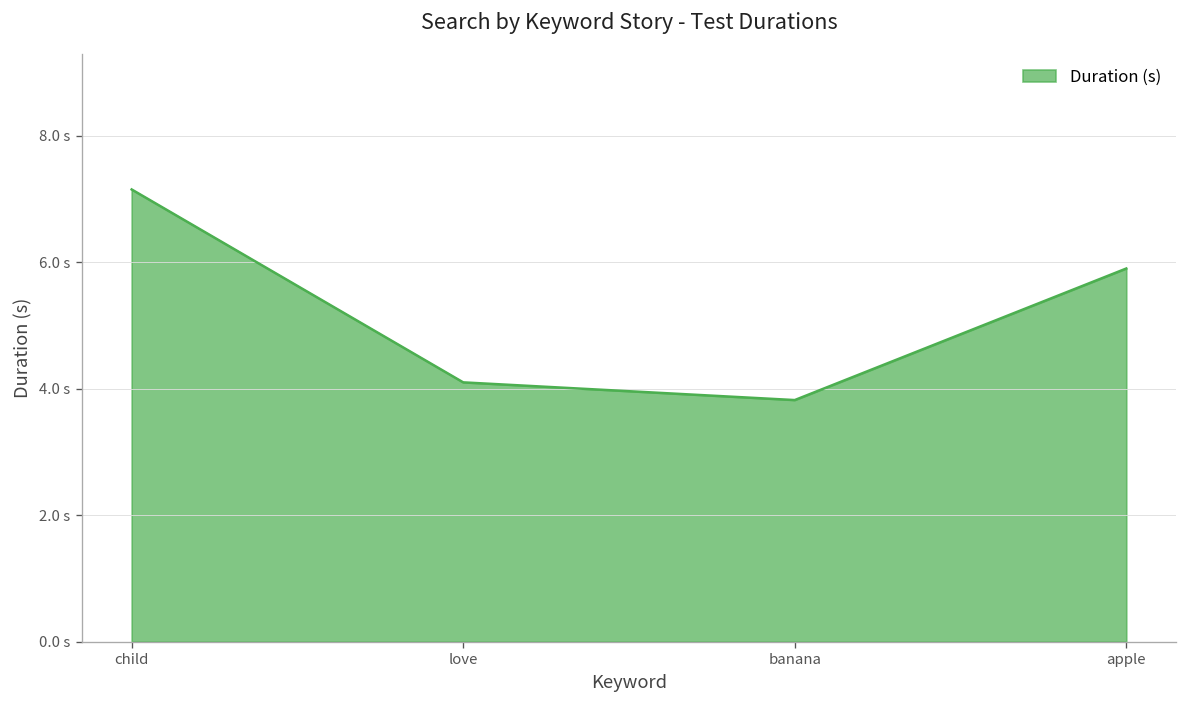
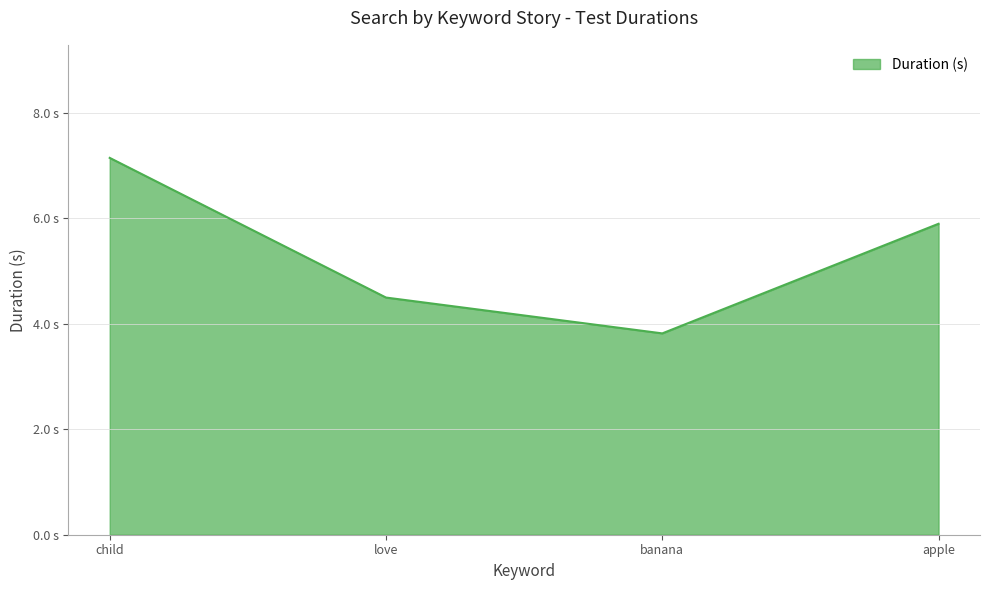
love: 4.1 s -> 4.5 s
